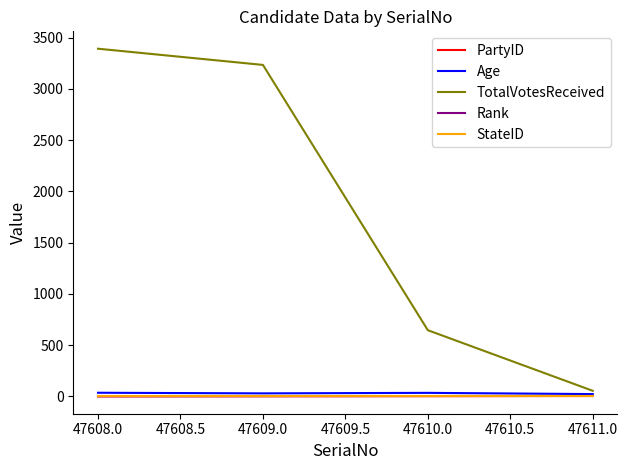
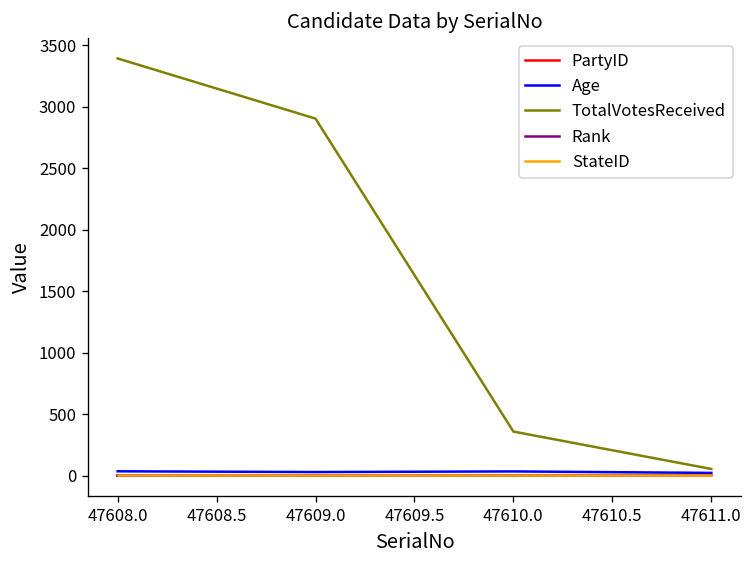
TotalVotesReceived, 47609.0: 3230 -> 2900
TotalVotesReceived, 47610.0: 650 -> 360
